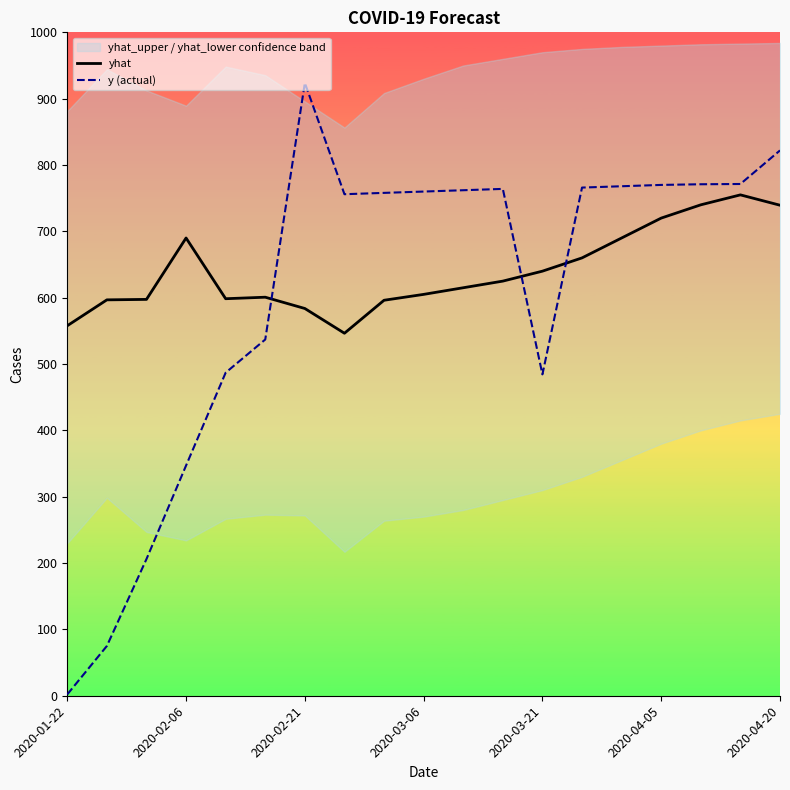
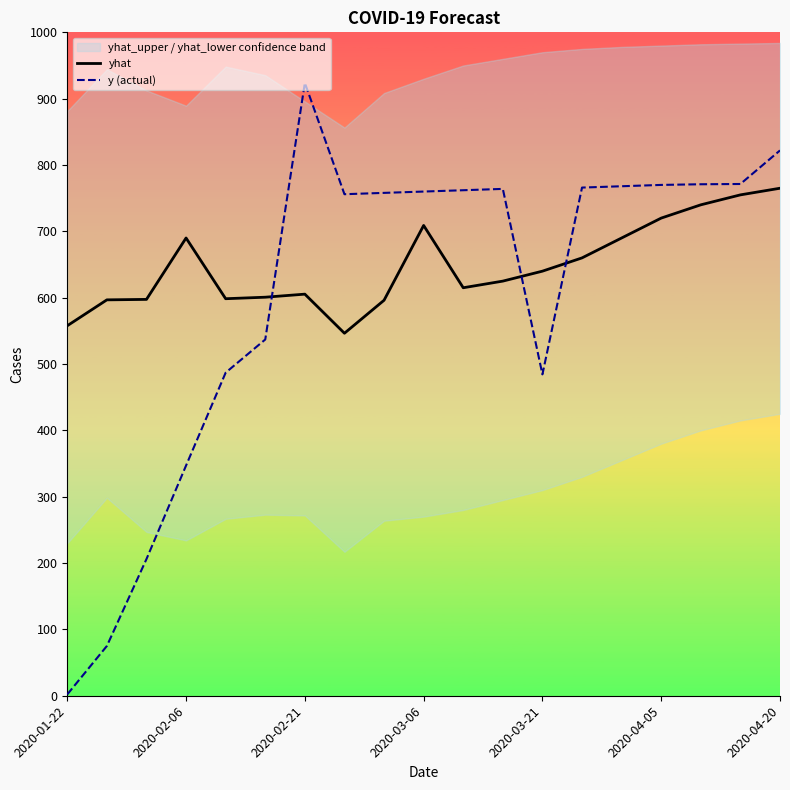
yhat, 2020-02-21: 580 -> 610
yhat, 2020-03-06: 610 -> 710
yhat, 2020-04-20: 740 -> 770
